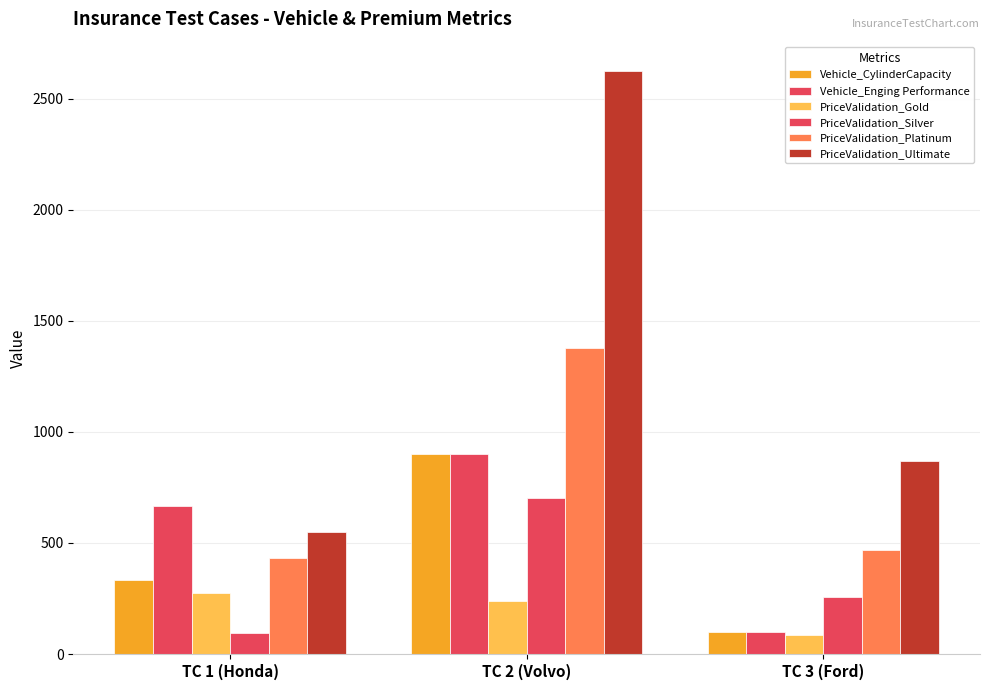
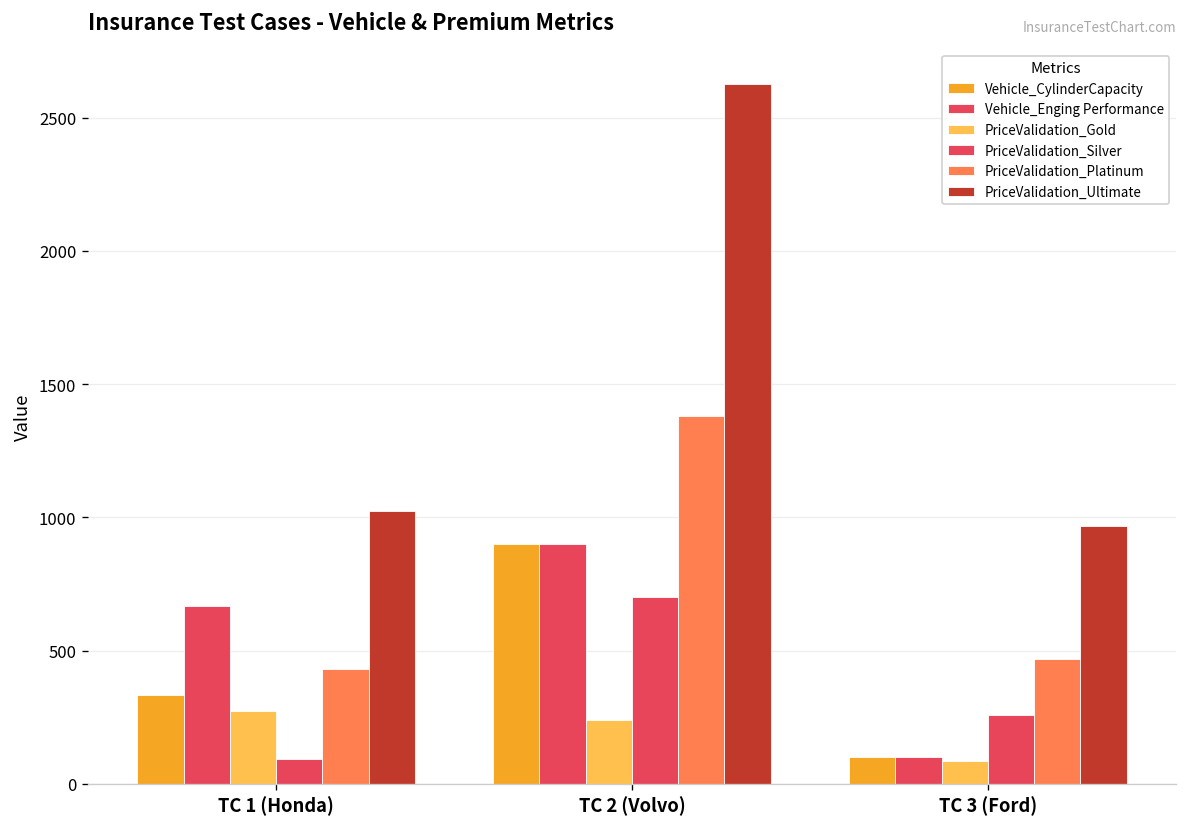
PriceValidation_Ultimate, TC 1 (Honda): 550 -> 1030
PriceValidation_Ultimate, TC 3 (Ford): 870 -> 970
